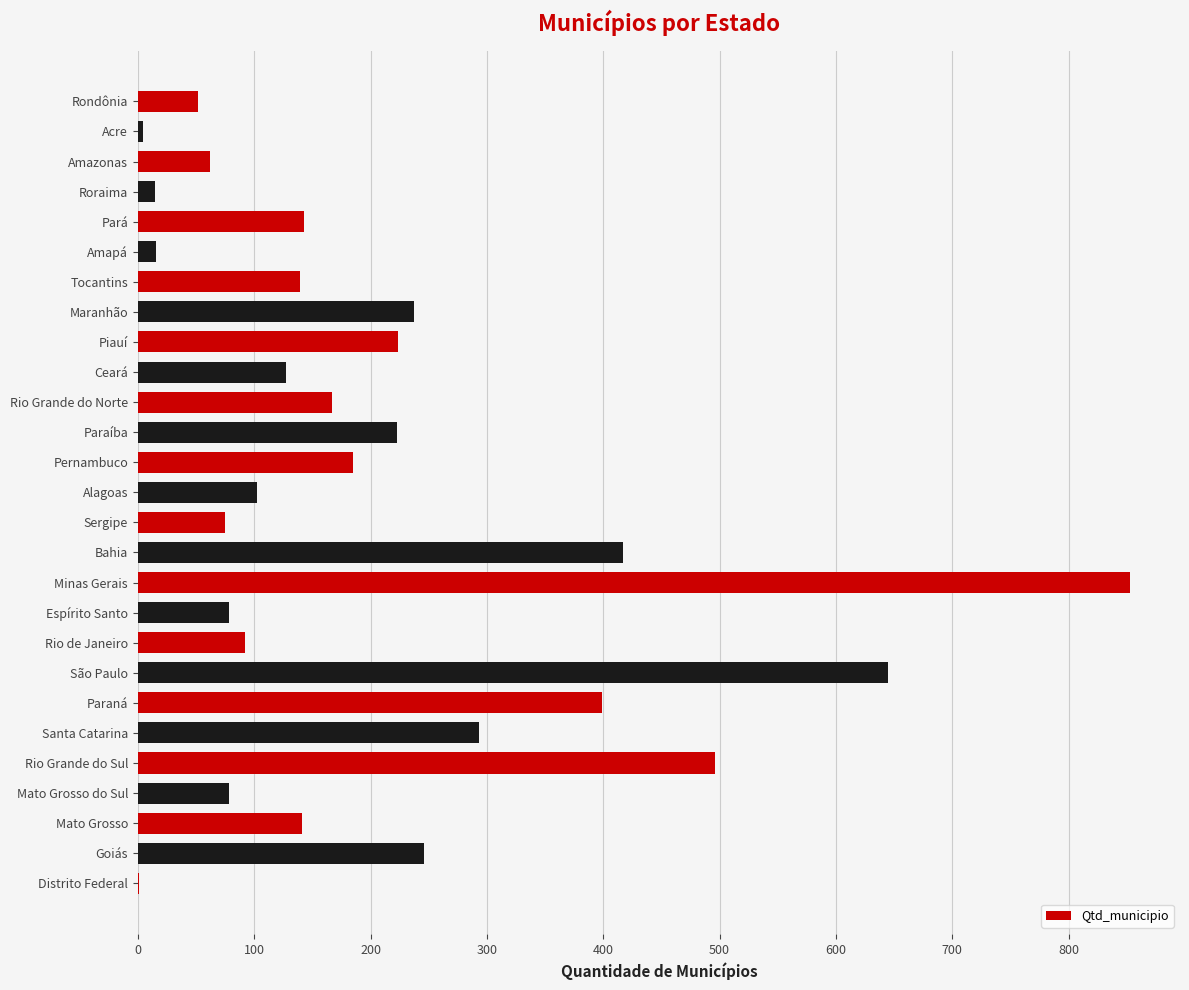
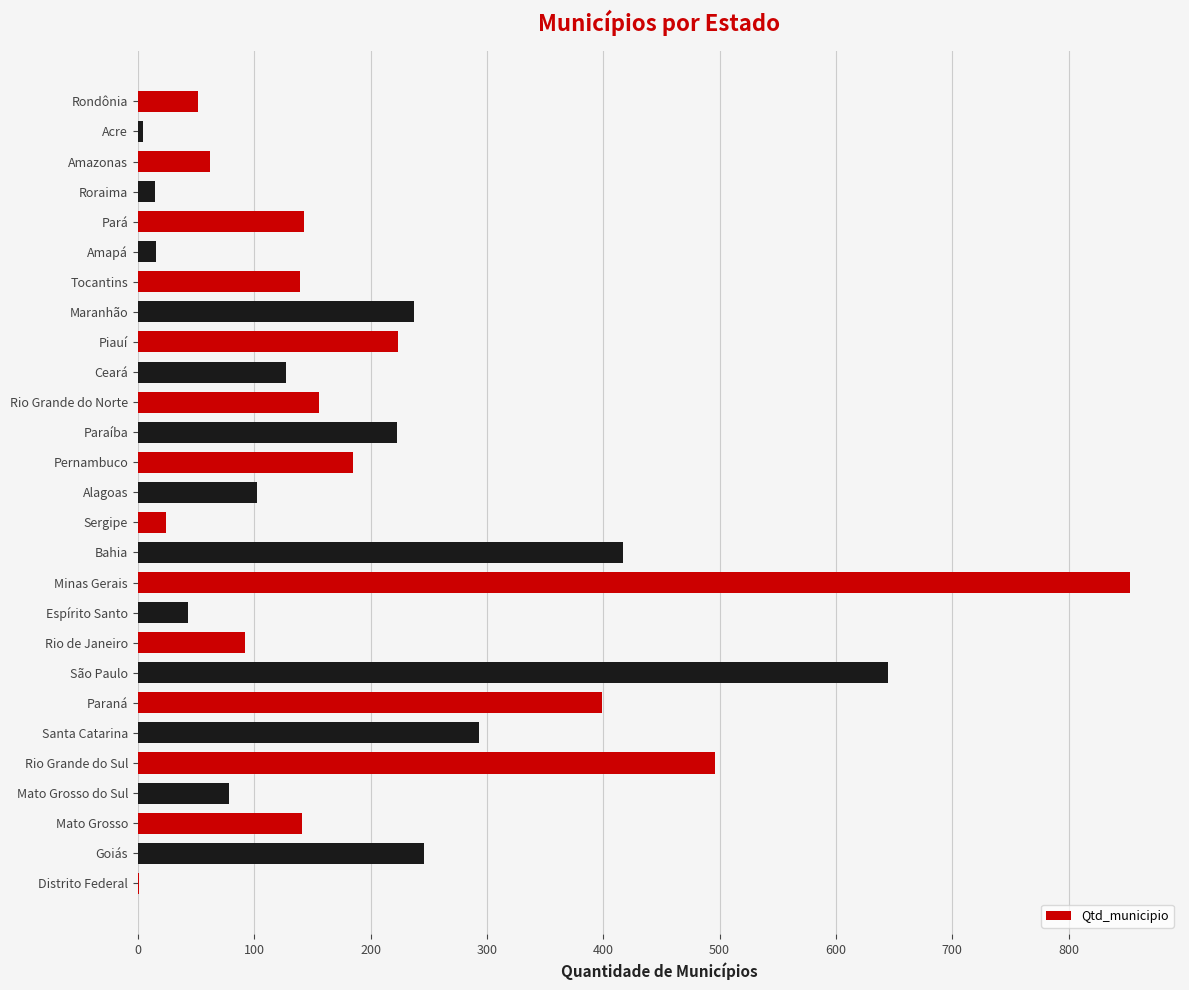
Rio Grande do Norte: 167 -> 156
Sergipe: 75 -> 24
Espírito Santo: 78 -> 43
